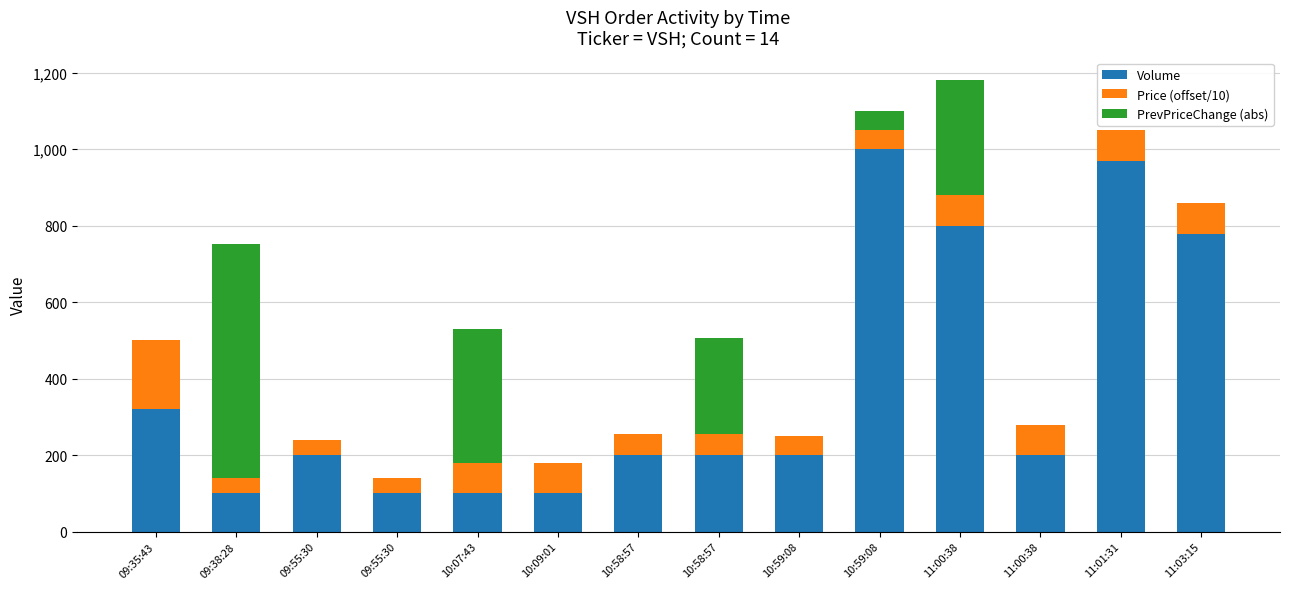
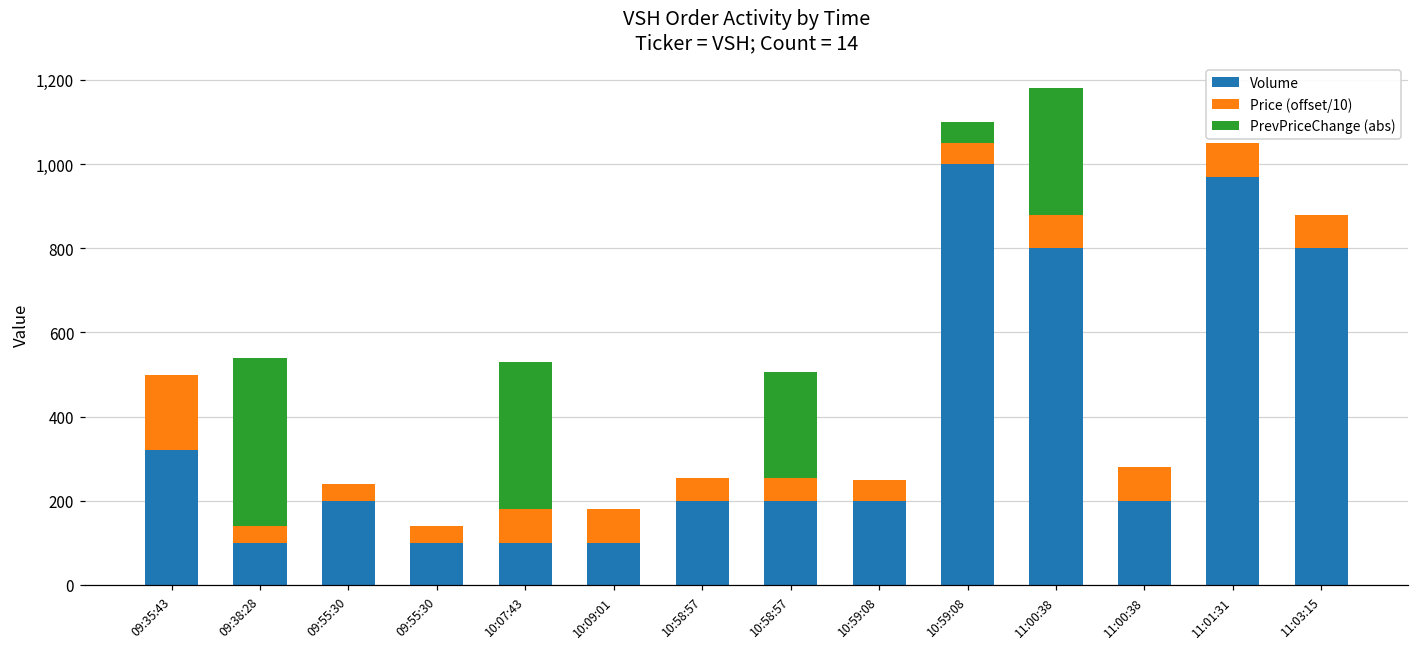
PrevPriceChange (abs), 09:38:28: 610 -> 400
Volume, 11:03:15: 780 -> 800
